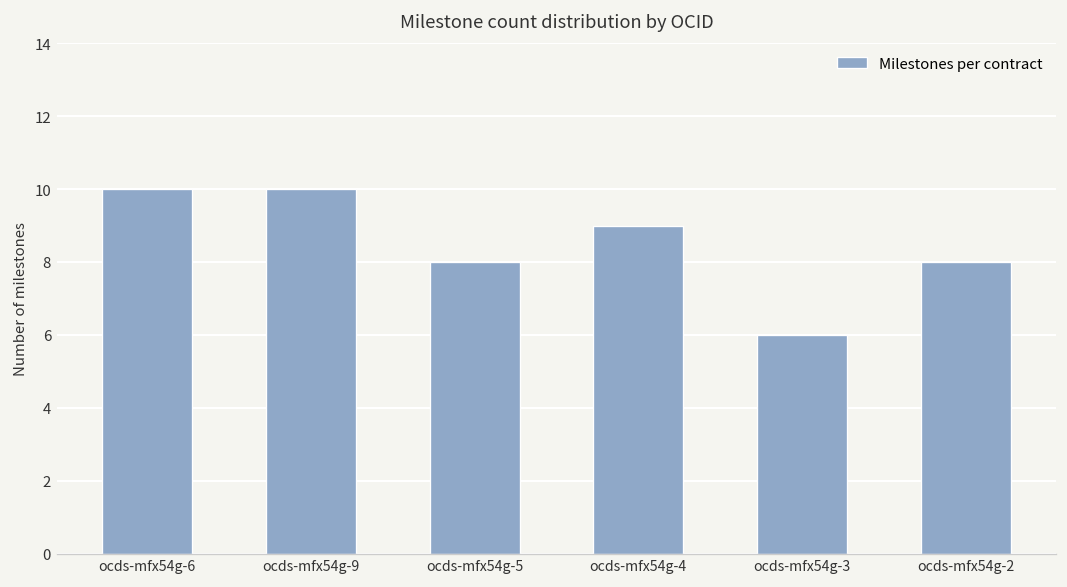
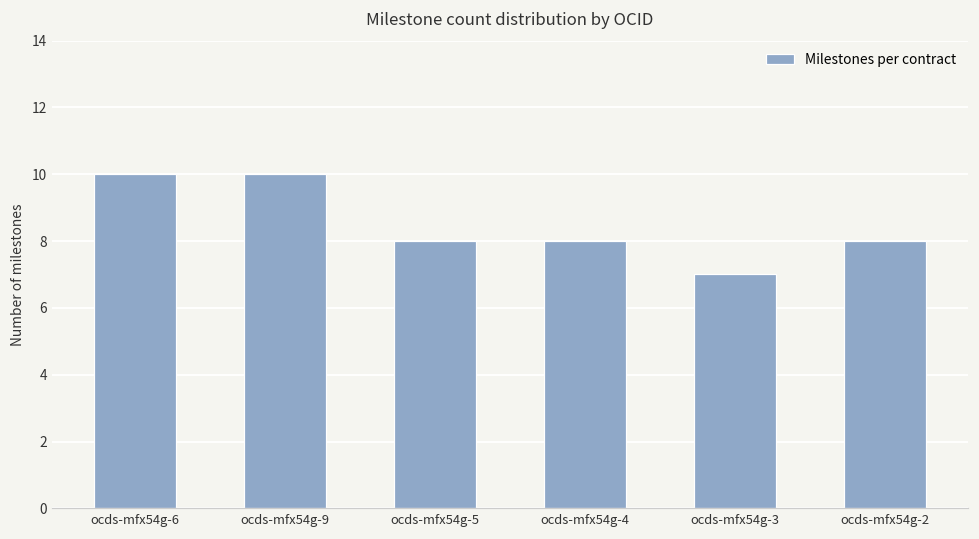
ocds-mfx54g-4: 9 -> 8
ocds-mfx54g-3: 6 -> 7
